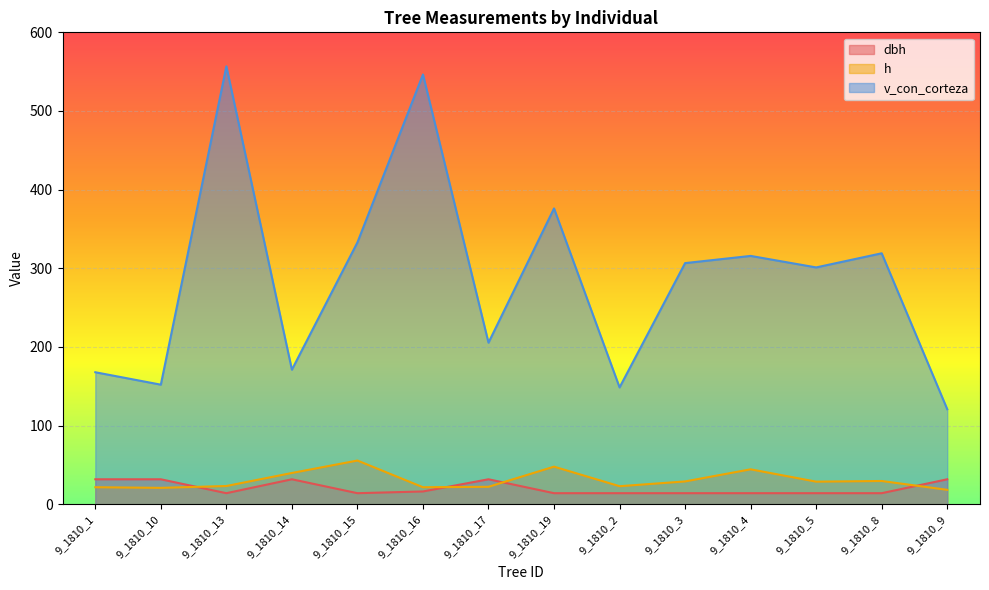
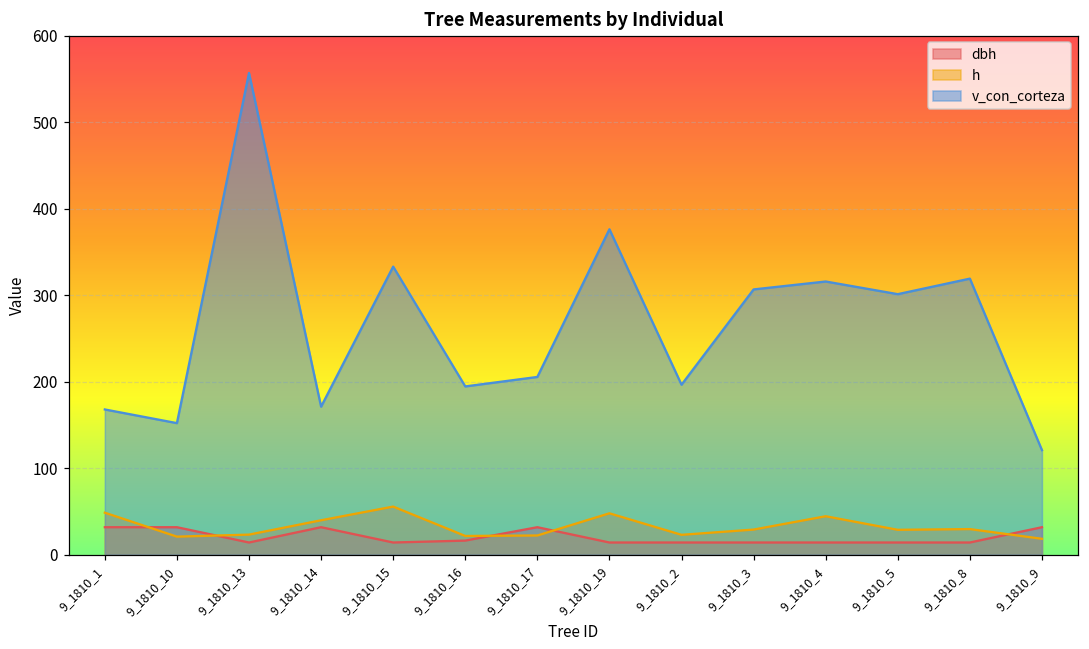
h, 9_1810_1: 20 -> 50
v_con_corteza, 9_1810_16: 550 -> 190
v_con_corteza, 9_1810_2: 150 -> 200
